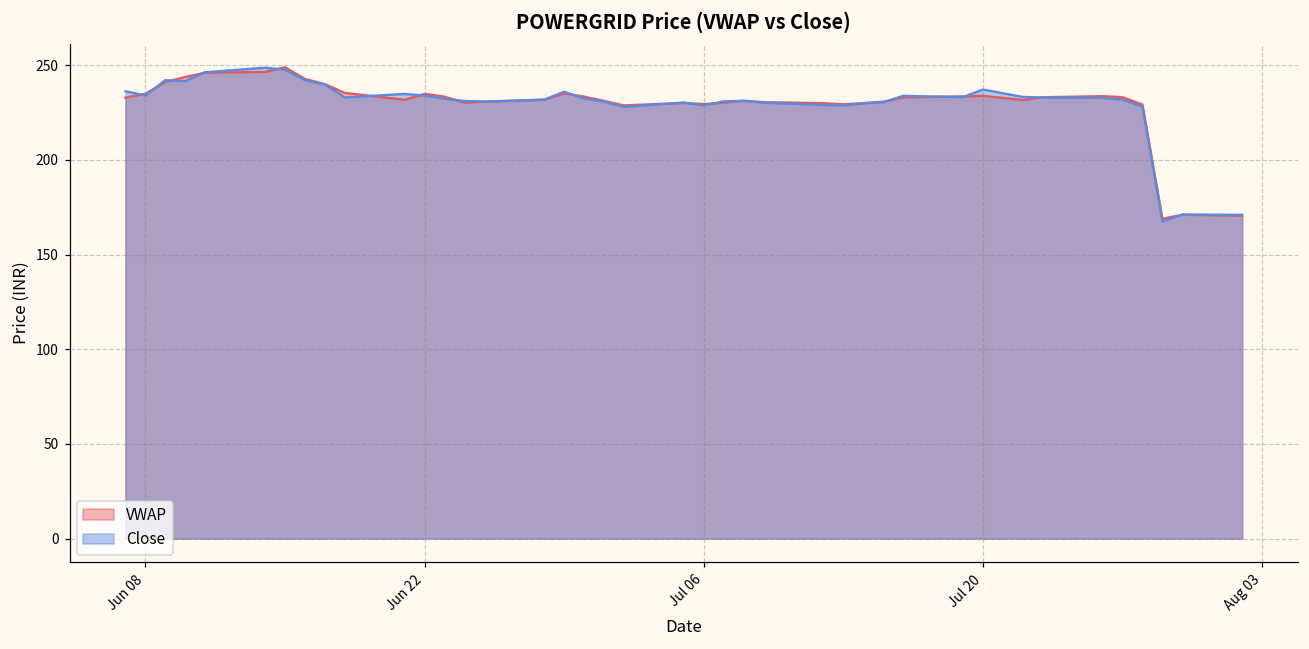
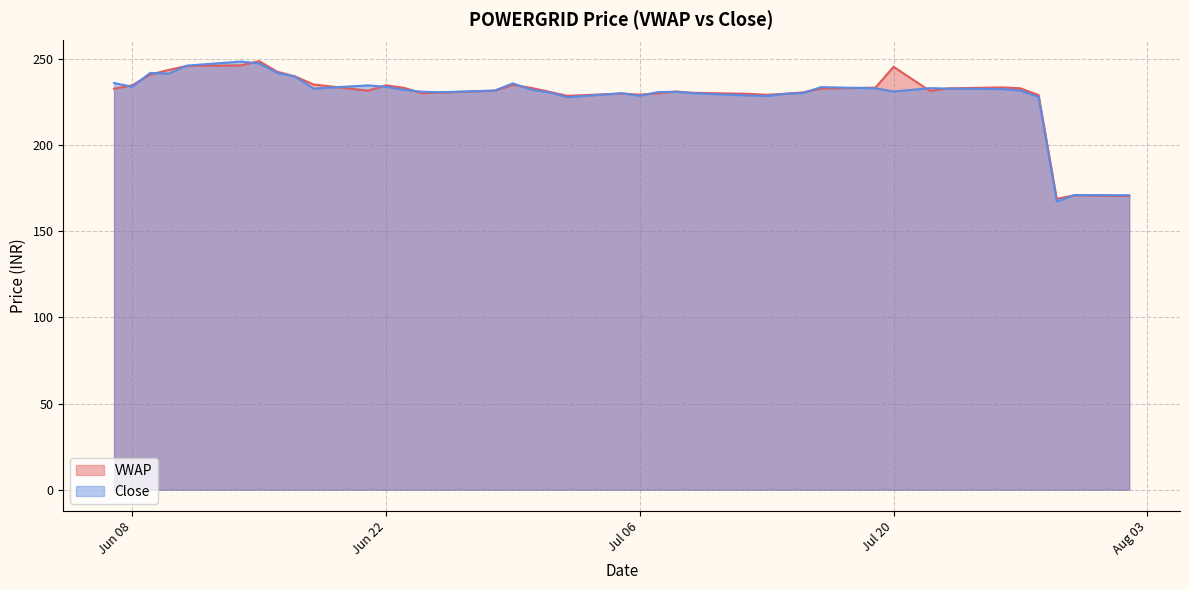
VWAP, Jul 20: 234 -> 246
Close, Jul 20: 237 -> 231
